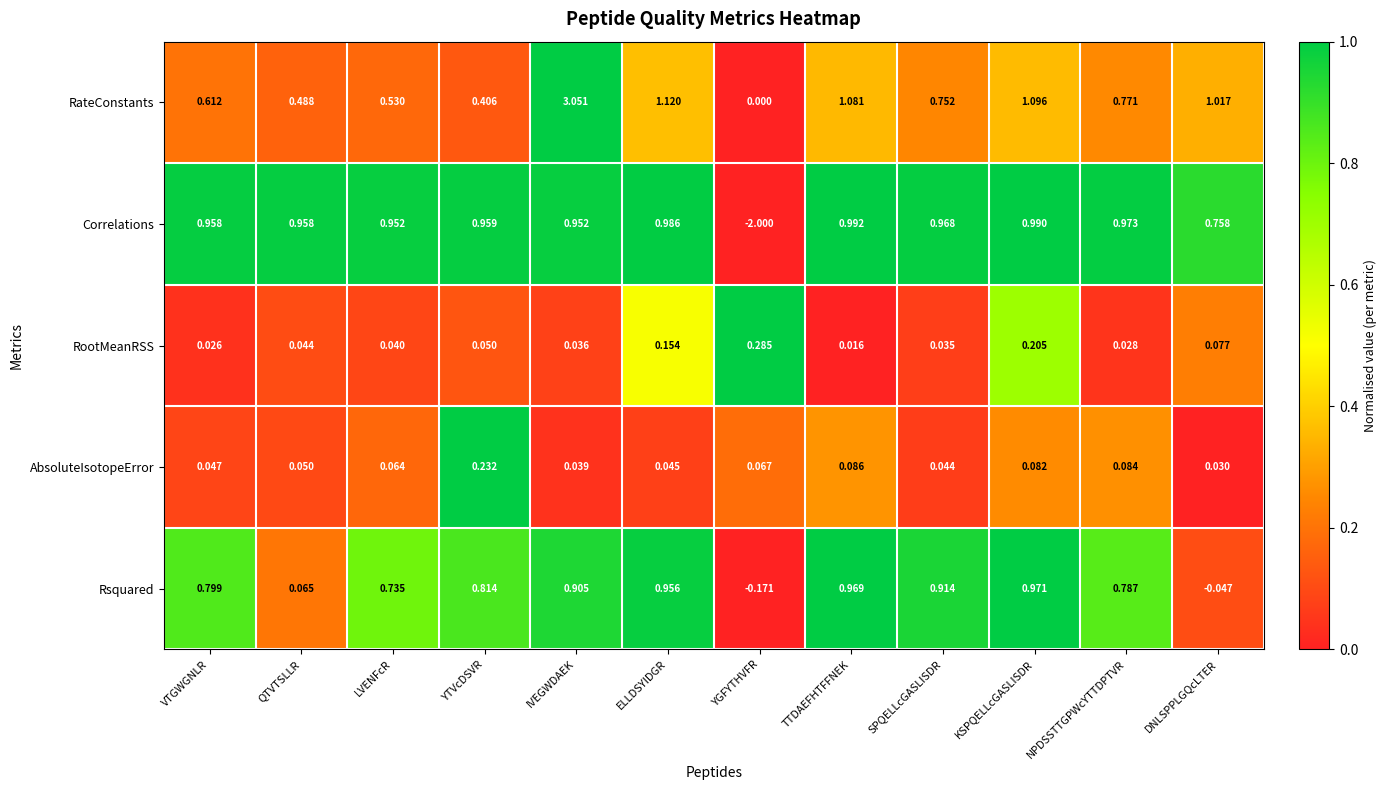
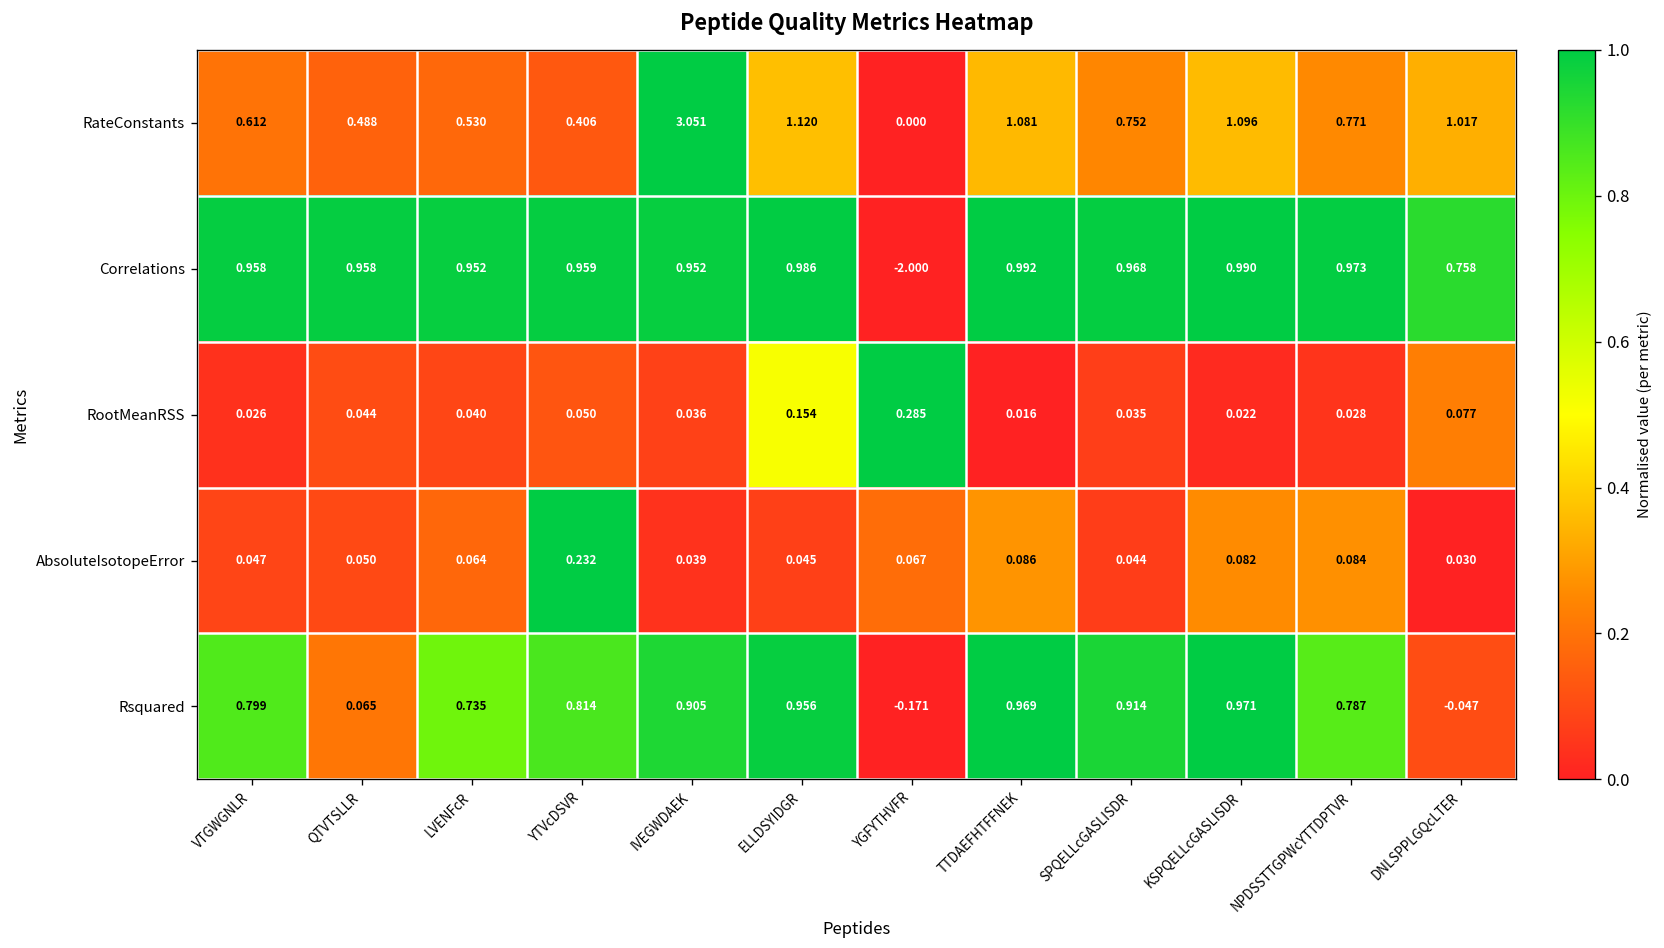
RootMeanRSS, KSPQELLcGASLISDR: 0.205 -> 0.022
